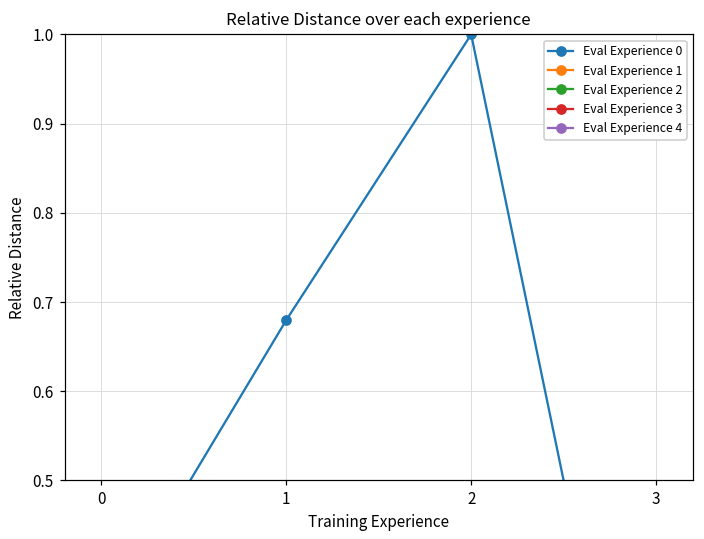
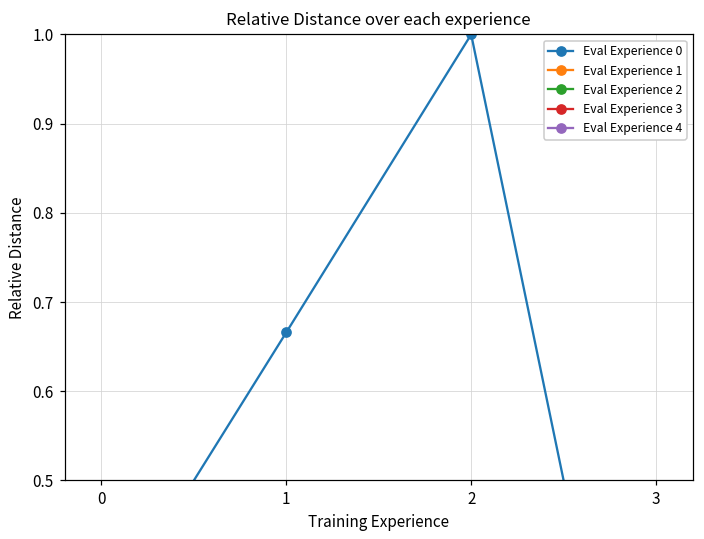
Eval Experience 0, 1: 0.68 -> 0.67
